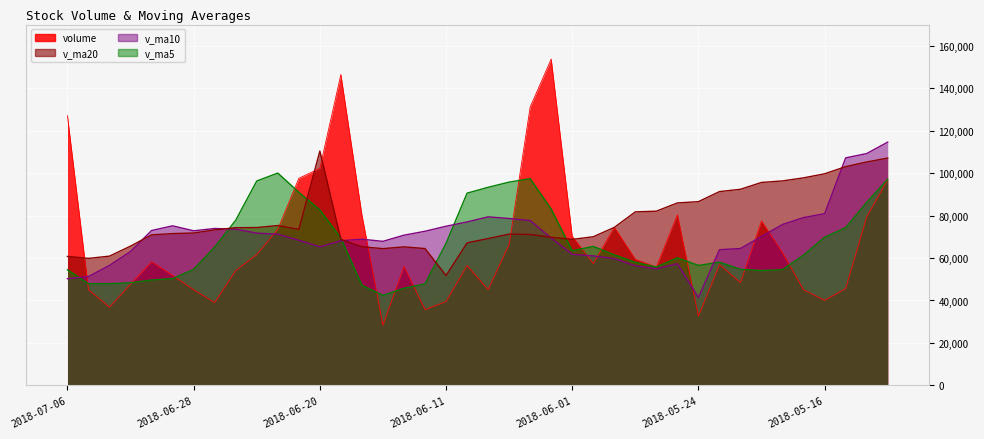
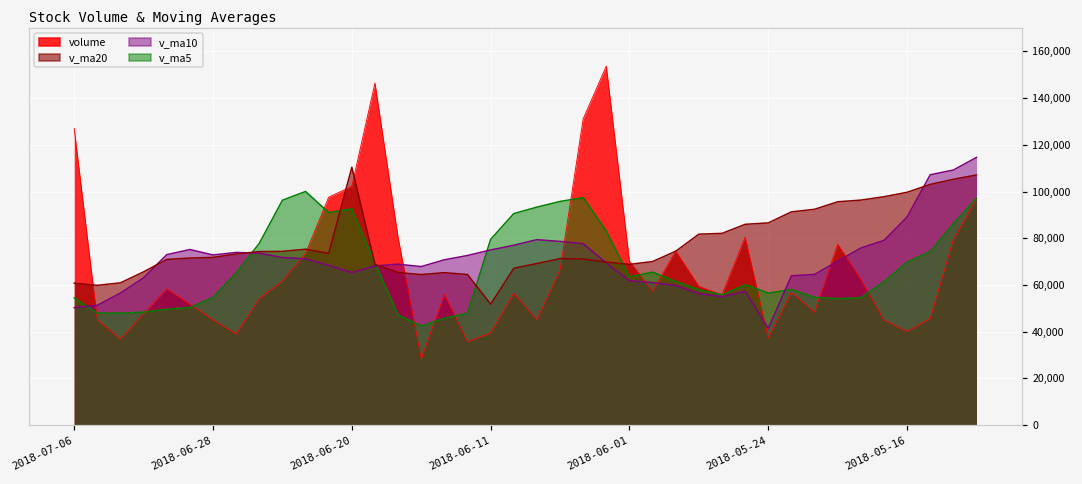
v_ma5, 2018-06-20: 83,000 -> 93,000
v_ma5, 2018-06-11: 67,000 -> 80,000
volume, 2018-05-24: 33,000 -> 37,000
v_ma10, 2018-05-16: 81,000 -> 89,000
